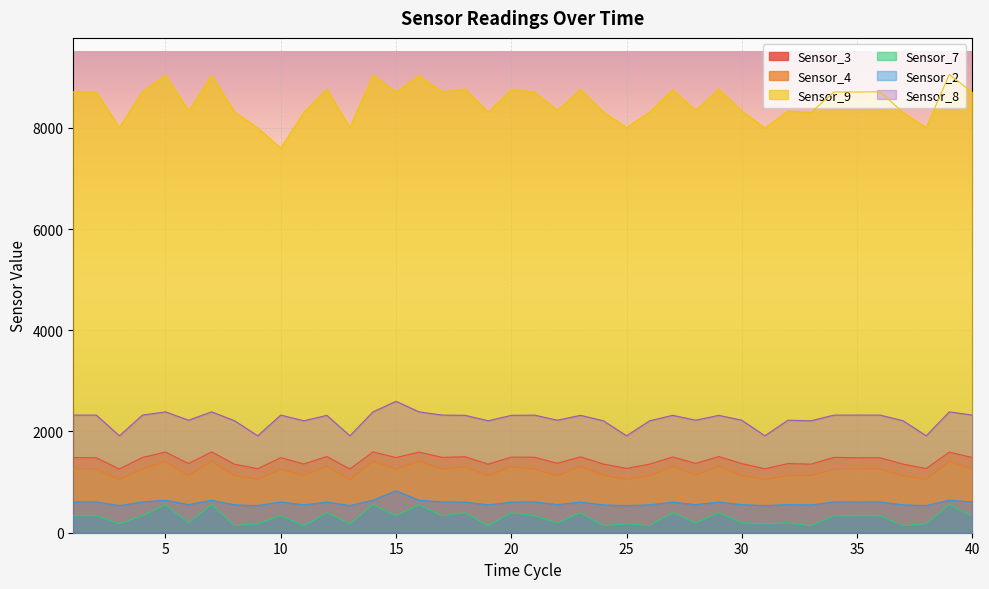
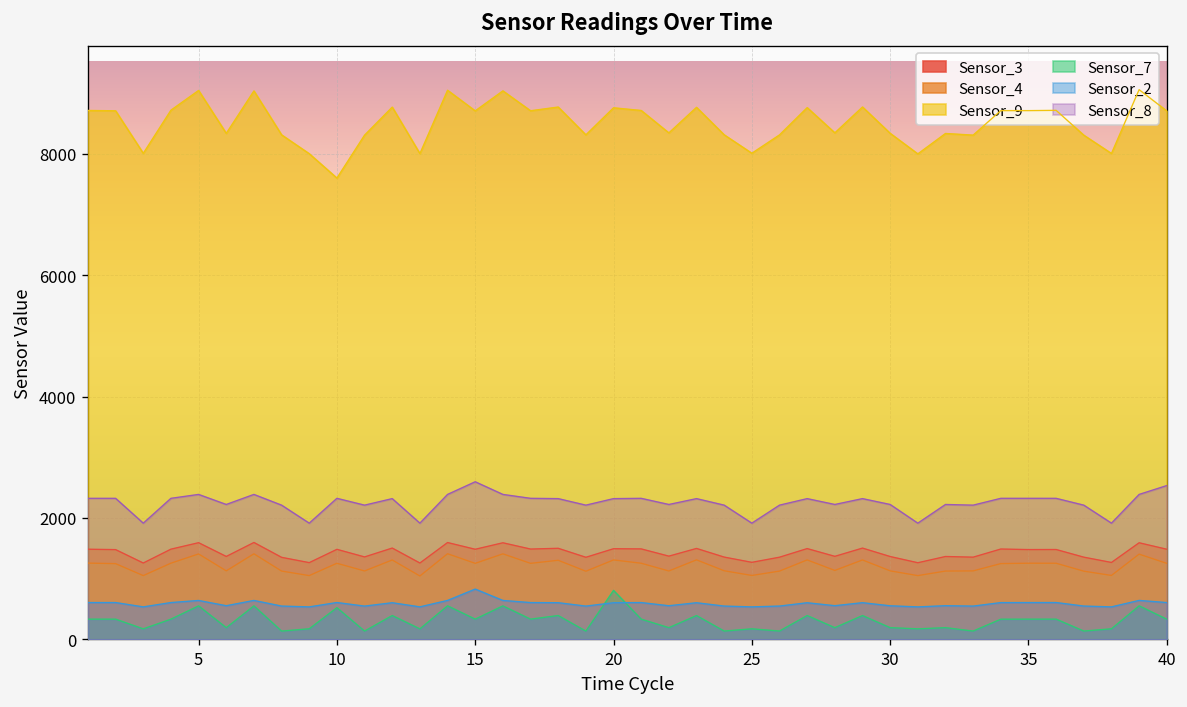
Sensor_7, 10: 300 -> 500
Sensor_7, 20: 400 -> 800
Sensor_8, 40: 2300 -> 2500
